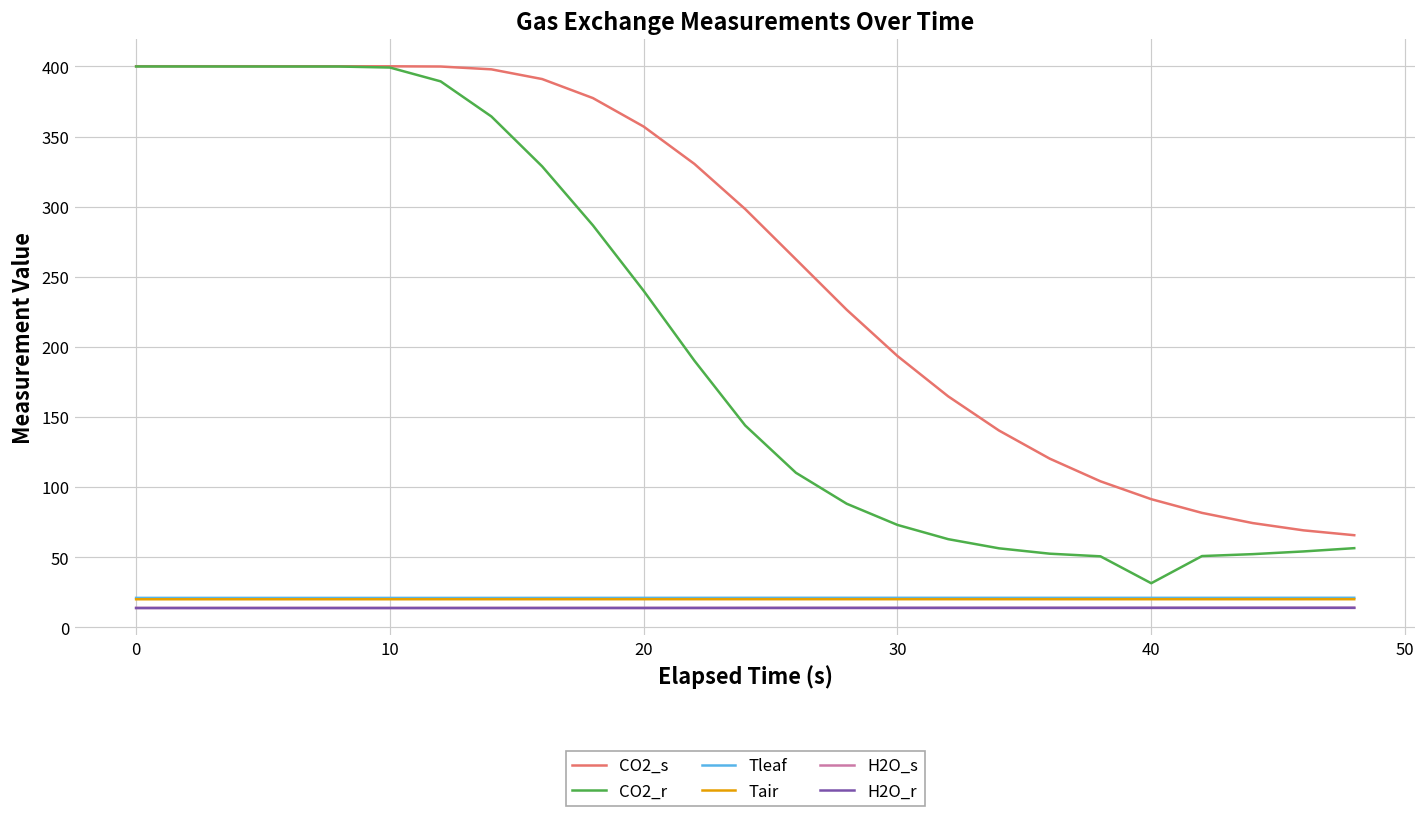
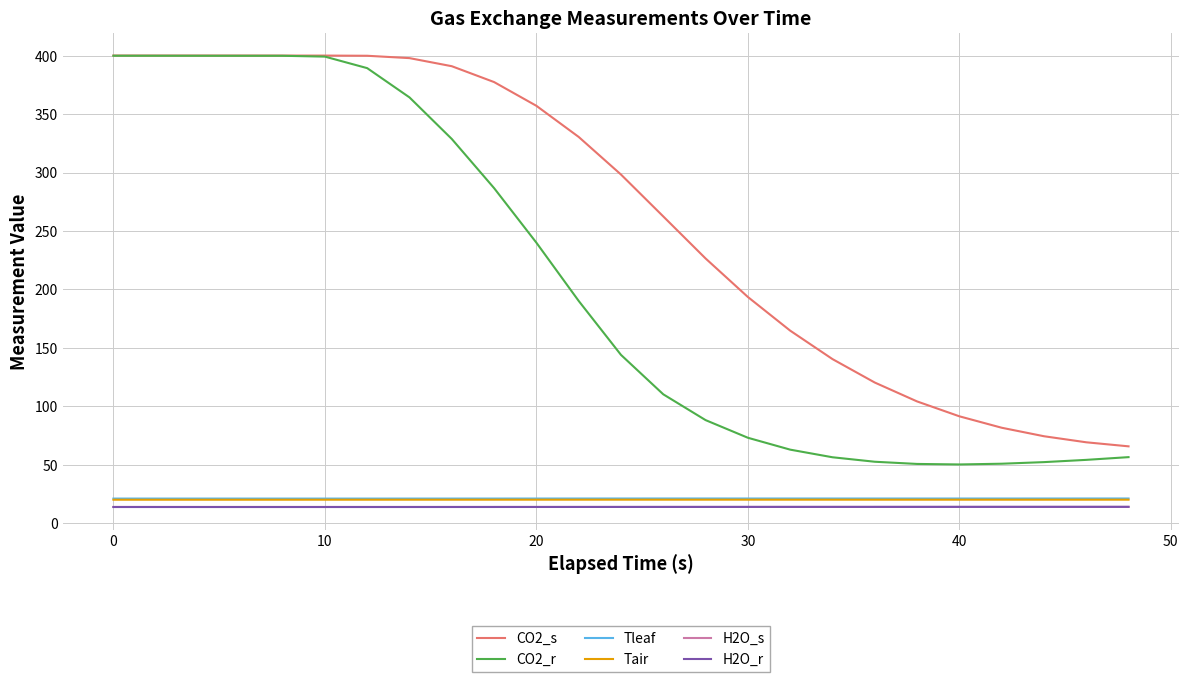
CO2_r, 40: 31 -> 50
